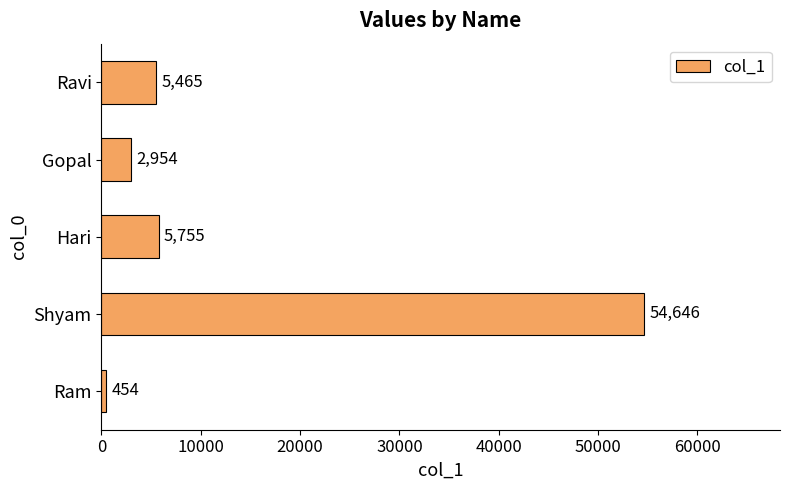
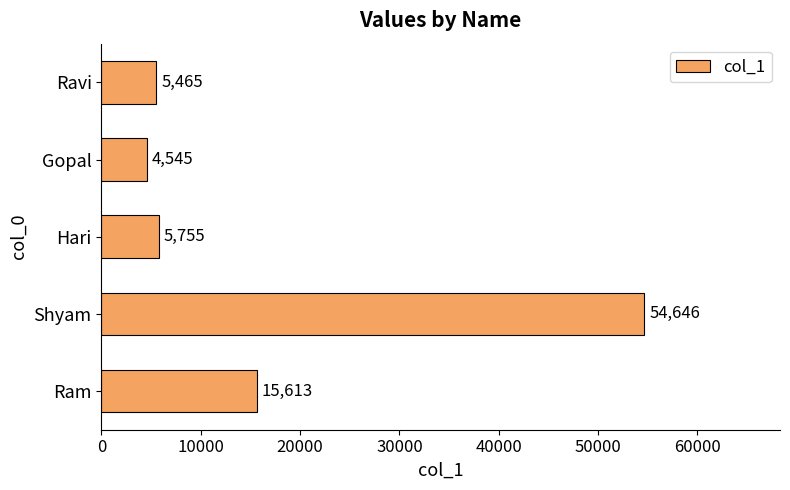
Gopal: 2,954 -> 4,545
Ram: 454 -> 15,613
